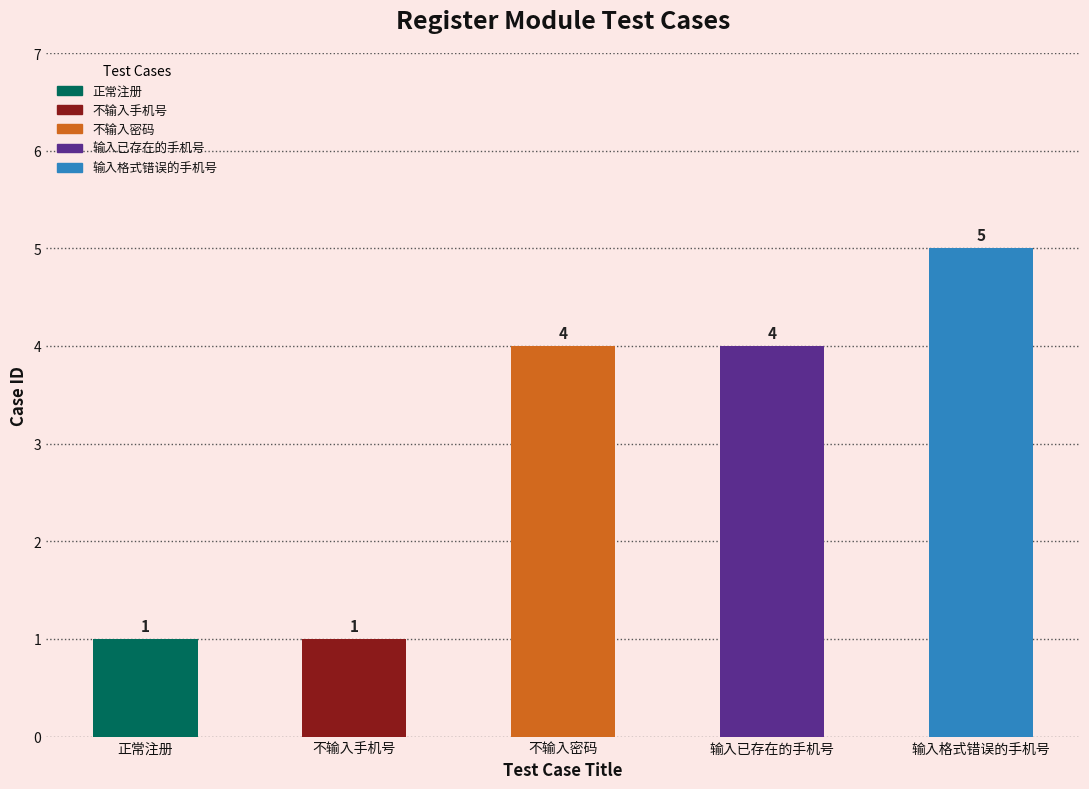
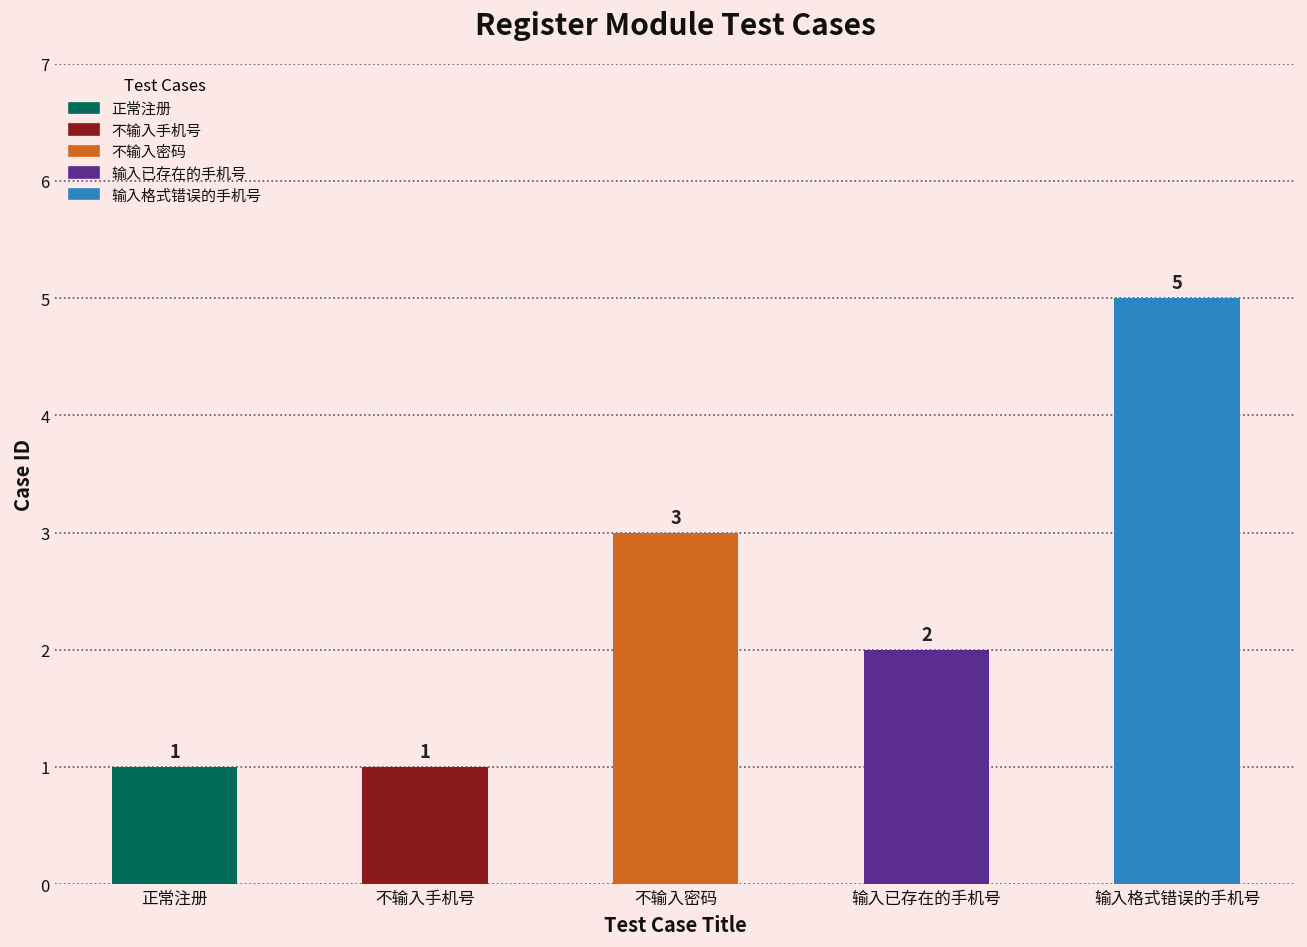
不输入密码: 4 -> 3
输入已存在的手机号: 4 -> 2
